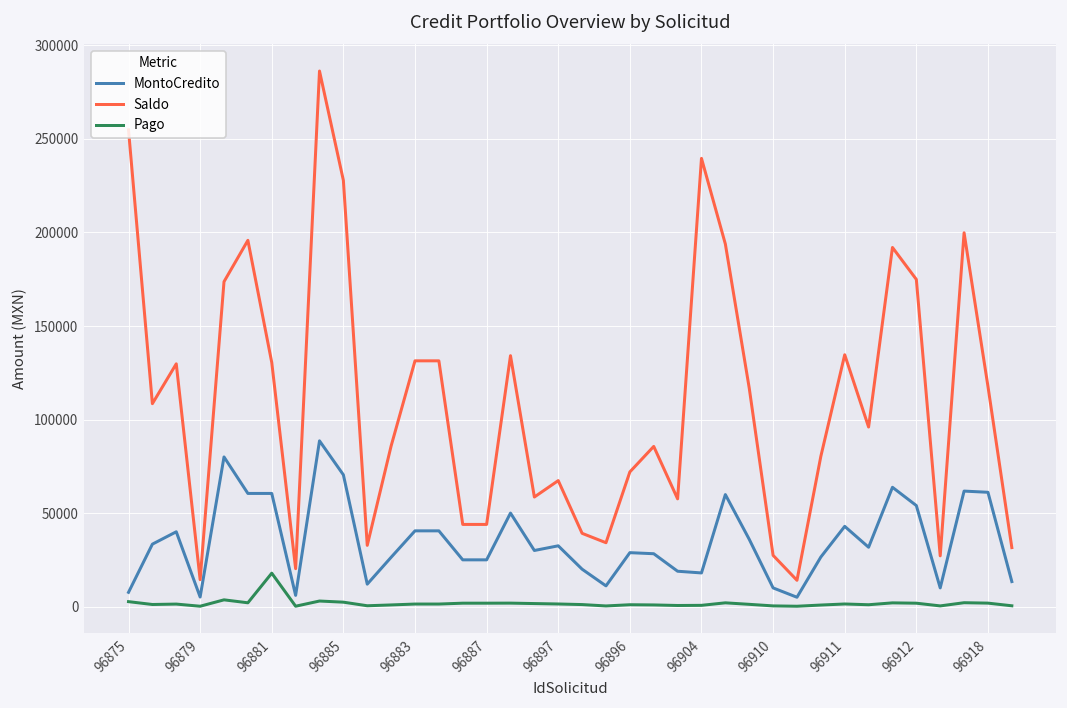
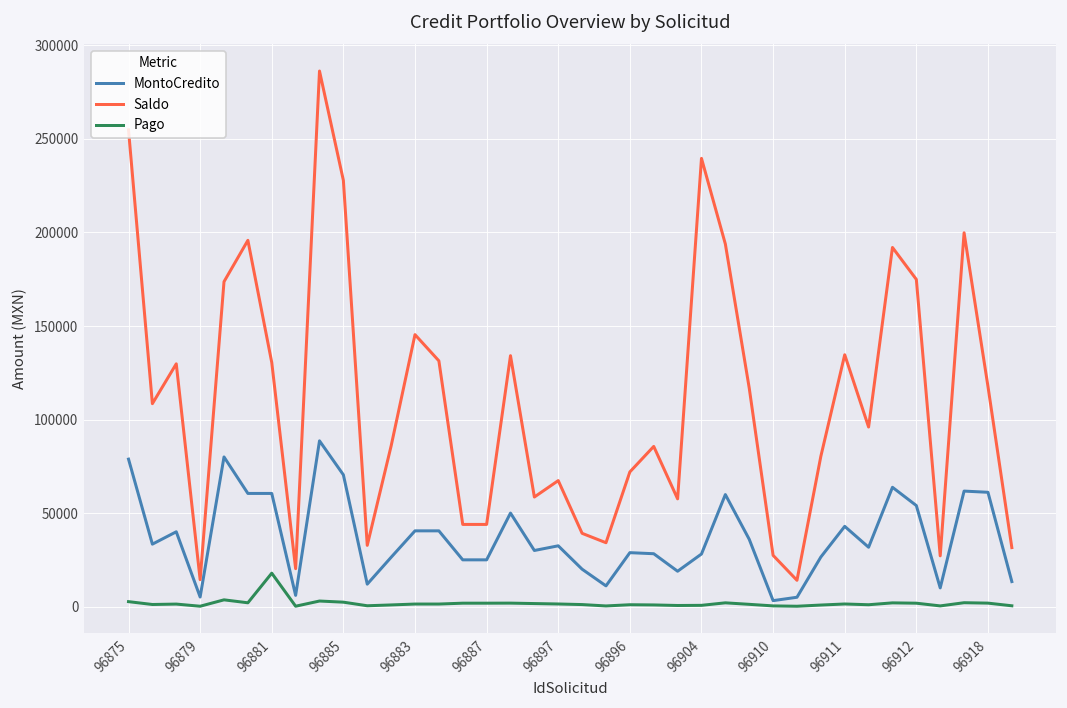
MontoCredito, 96875: 8000 -> 79000
Saldo, 96883: 131000 -> 145000
MontoCredito, 96904: 18000 -> 28000
MontoCredito, 96910: 10000 -> 3000
